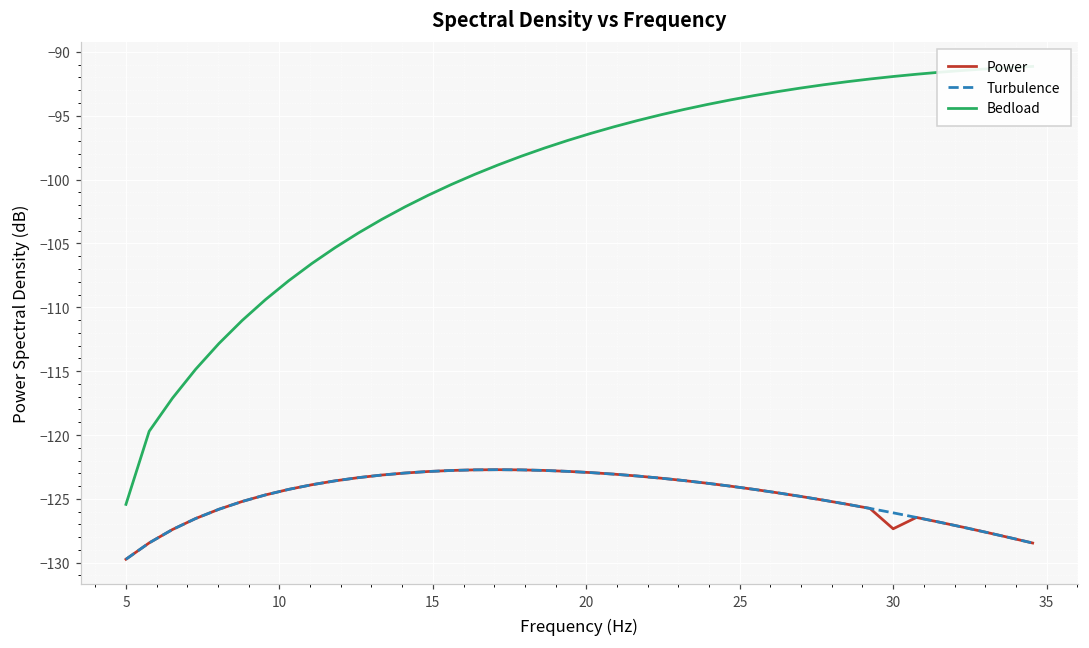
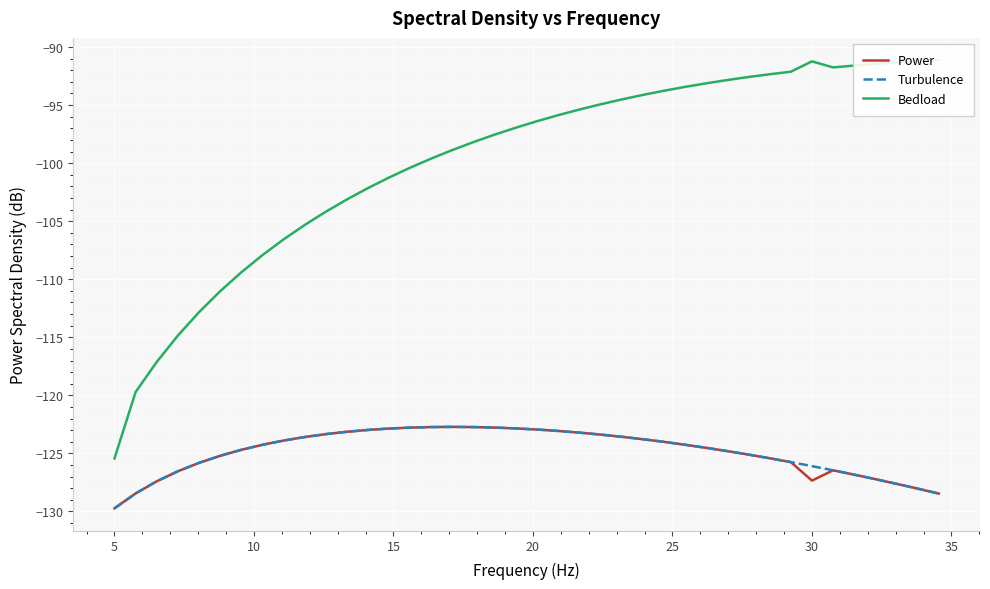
Bedload, 30: -91.9 -> -91.2
